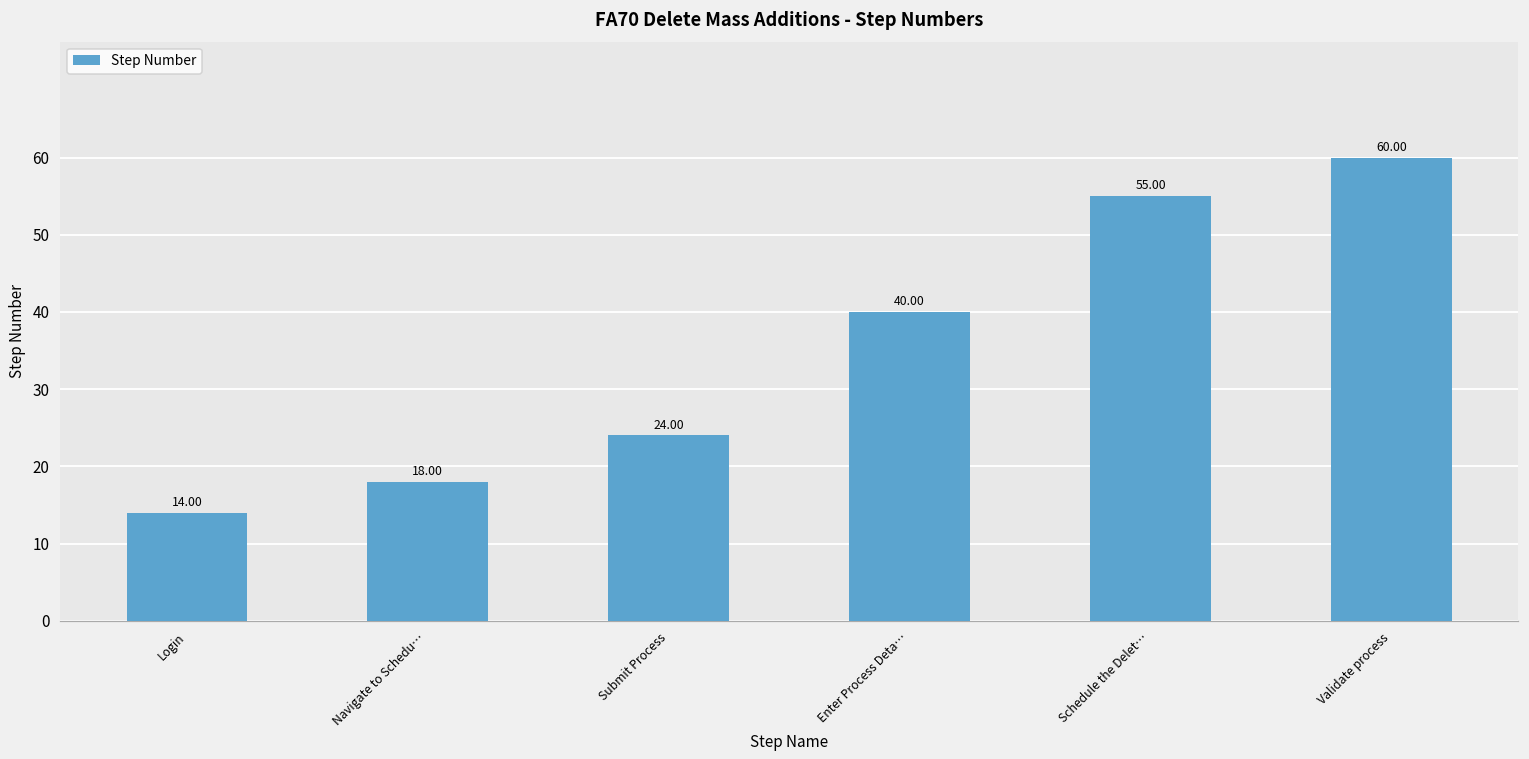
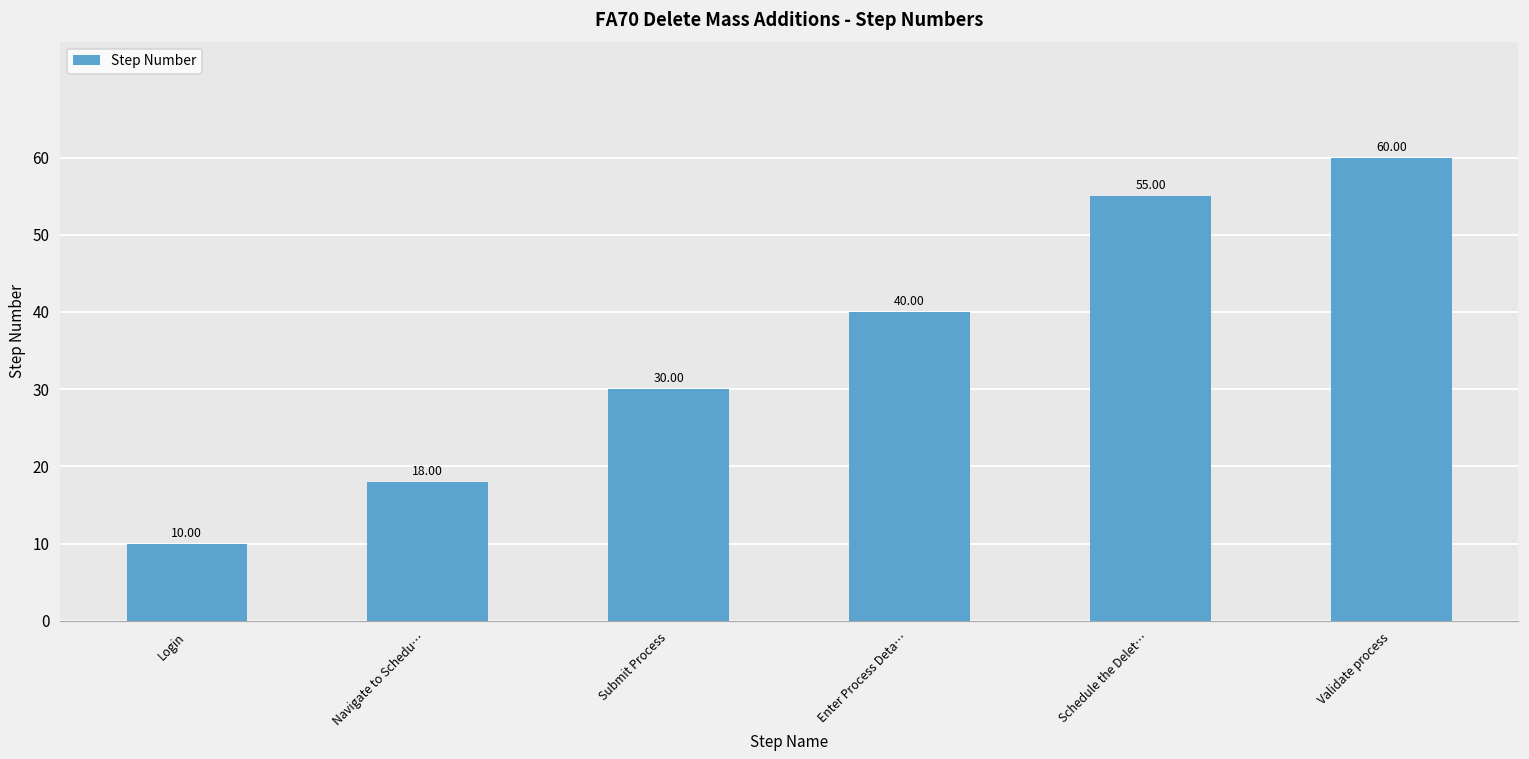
Login: 14.00 -> 10.00
Submit Process: 24.00 -> 30.00
